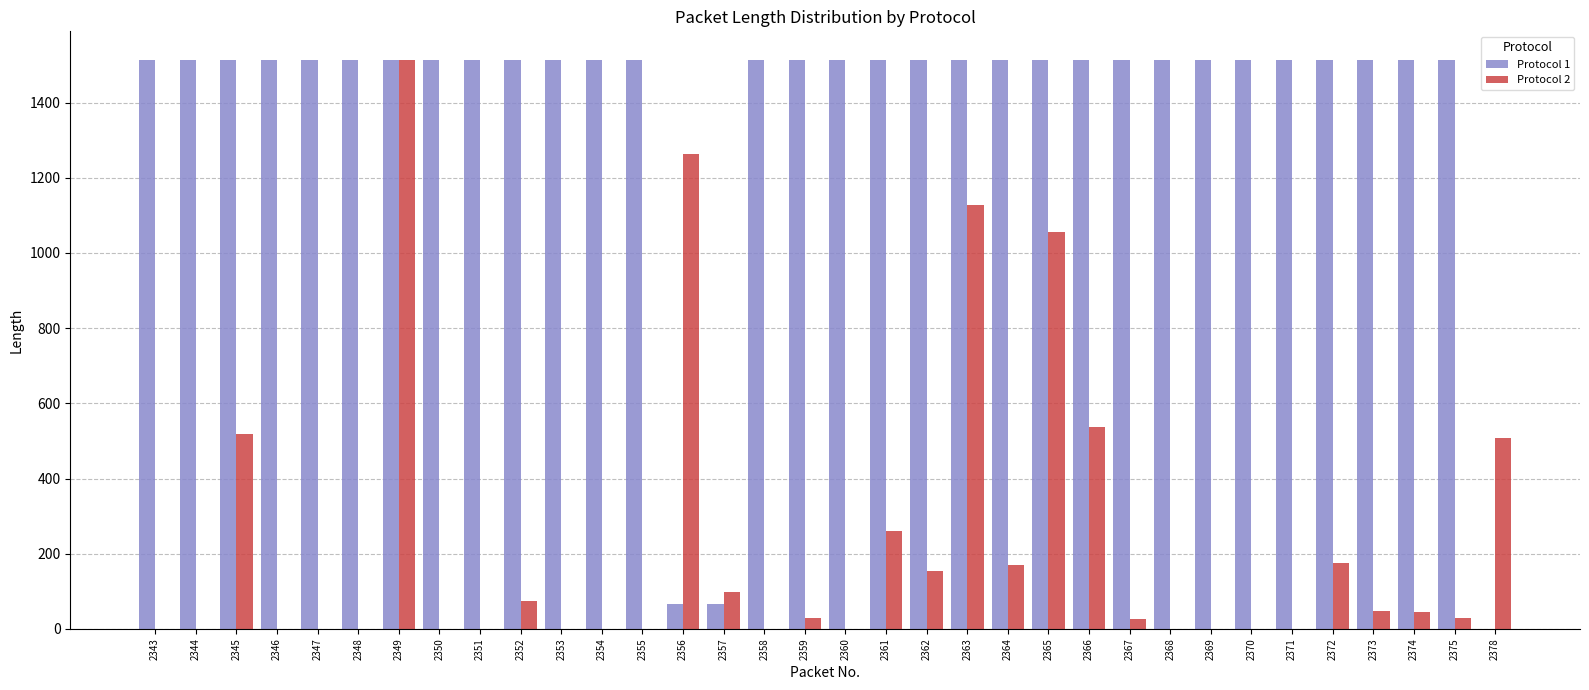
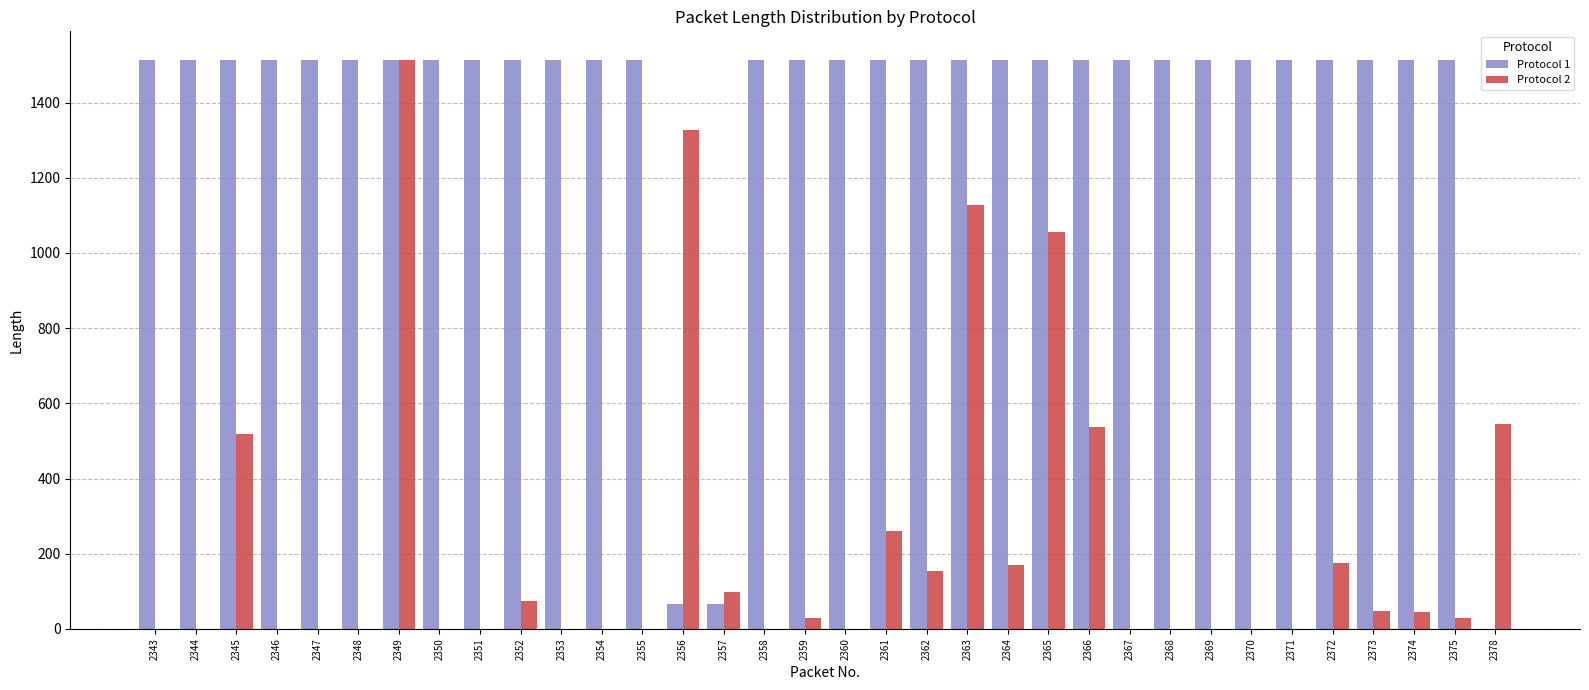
Protocol 2, 2356: 1260 -> 1330
Protocol 2, 2367: 30 -> 0
Protocol 2, 2378: 510 -> 540
